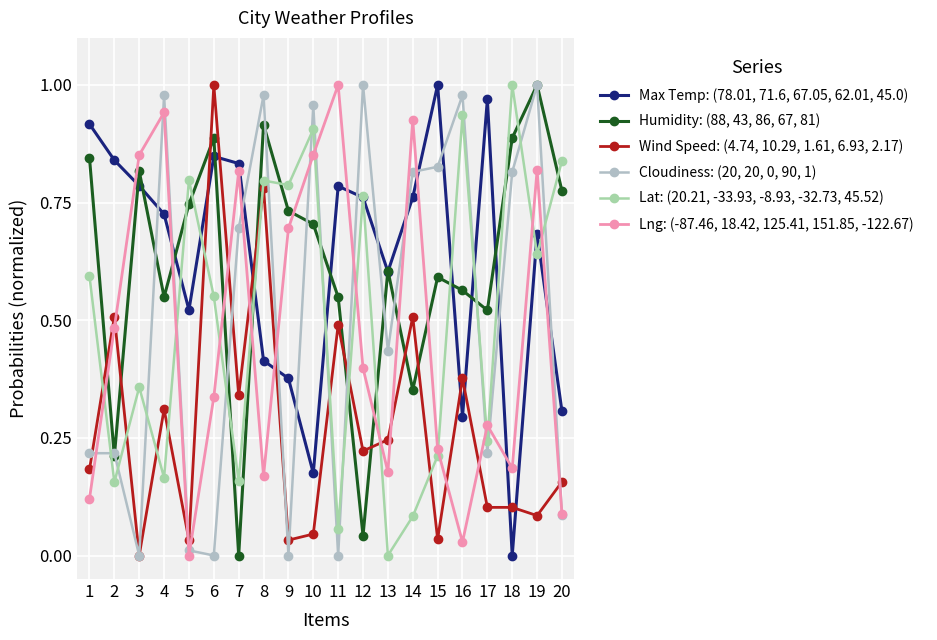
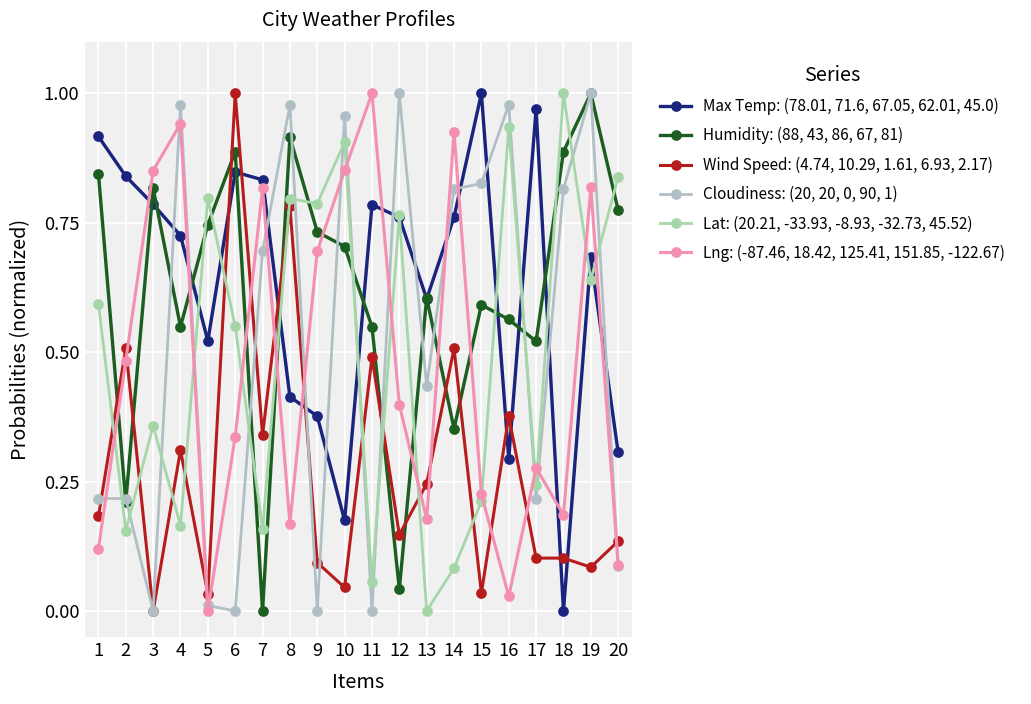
Wind Speed: (4.74, 10.29, 1.61, 6.93, 2.17), 9: 0.03 -> 0.09
Wind Speed: (4.74, 10.29, 1.61, 6.93, 2.17), 12: 0.22 -> 0.15
Wind Speed: (4.74, 10.29, 1.61, 6.93, 2.17), 20: 0.16 -> 0.14
